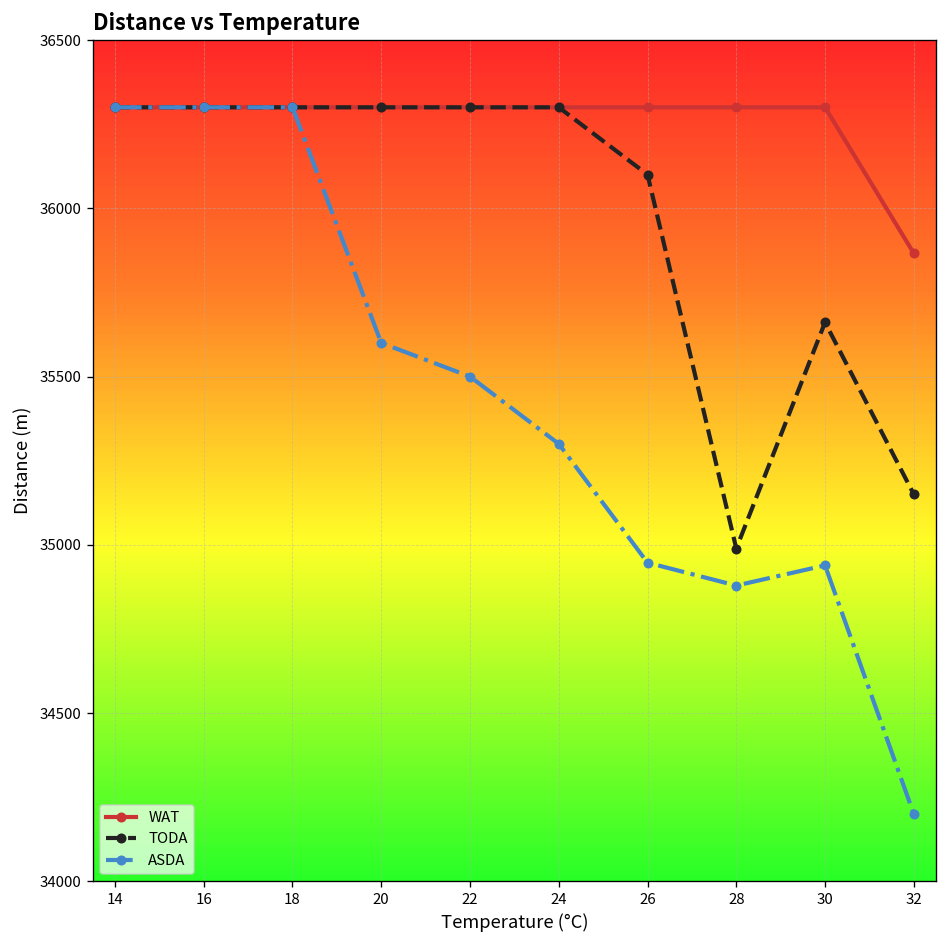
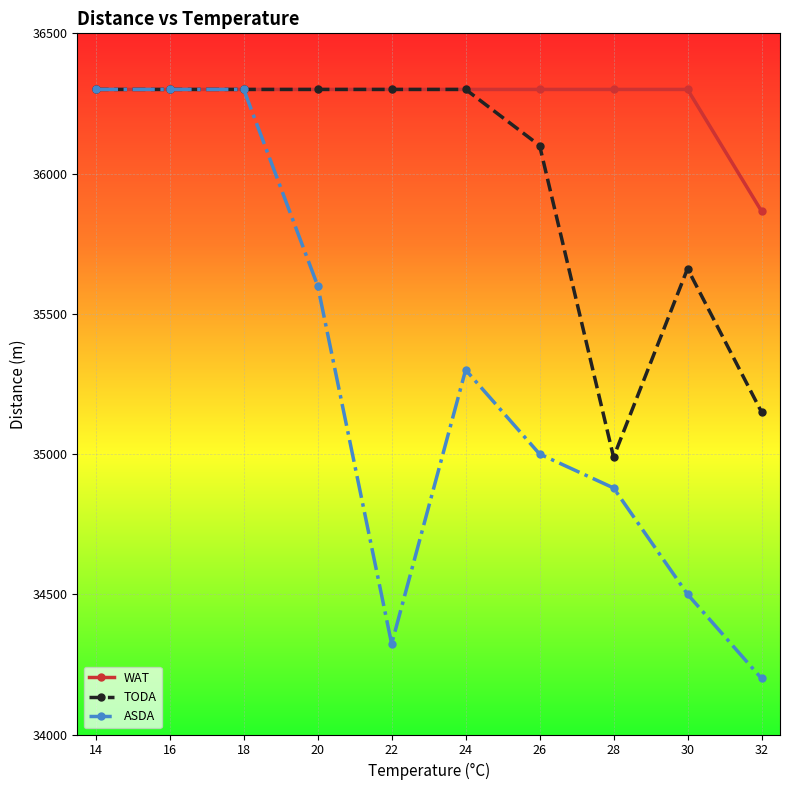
ASDA, 22: 35500 -> 34320
ASDA, 26: 34950 -> 35000
ASDA, 30: 34940 -> 34500
